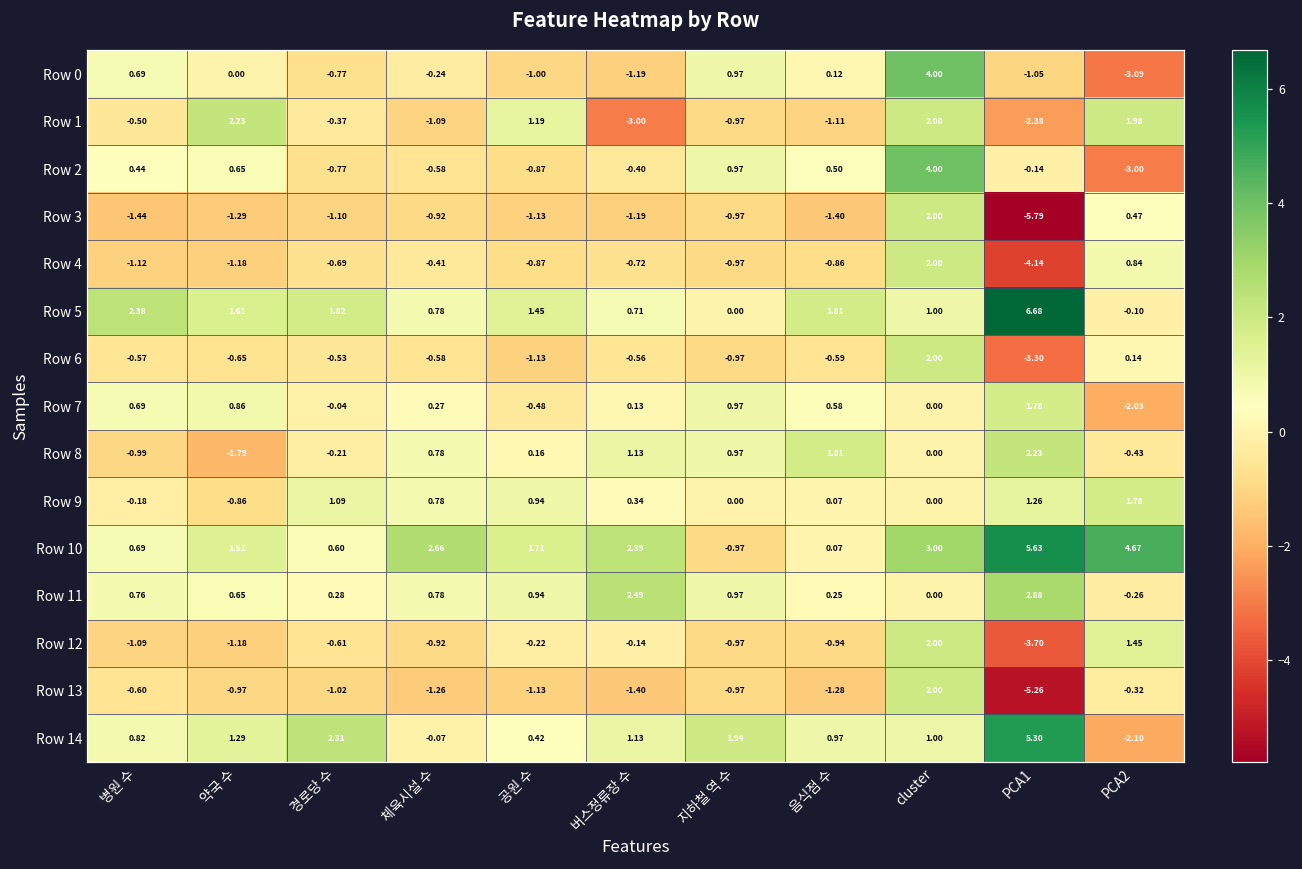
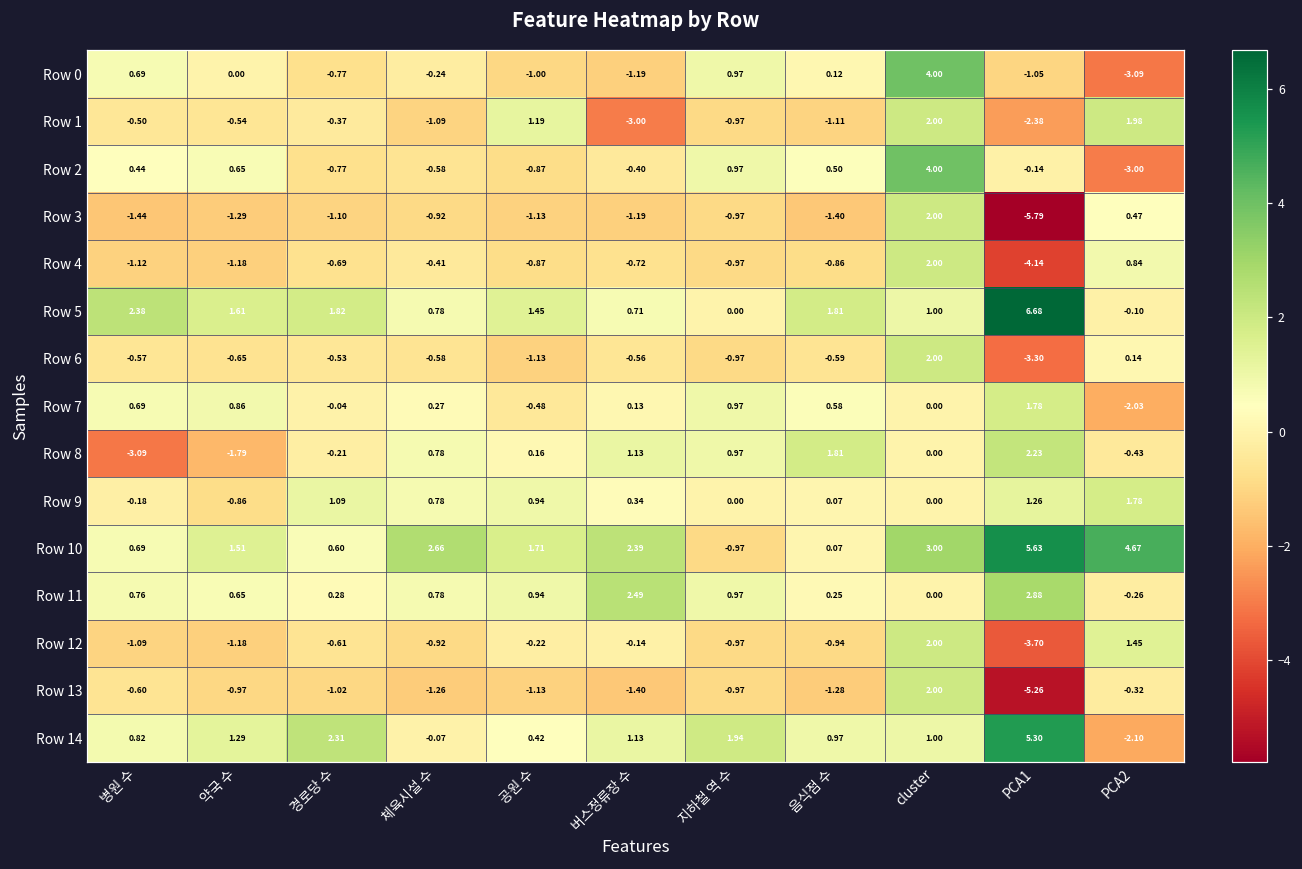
Row 1, 약국 수: 2.23 -> -0.54
Row 8, 병원 수: -0.99 -> -3.09
